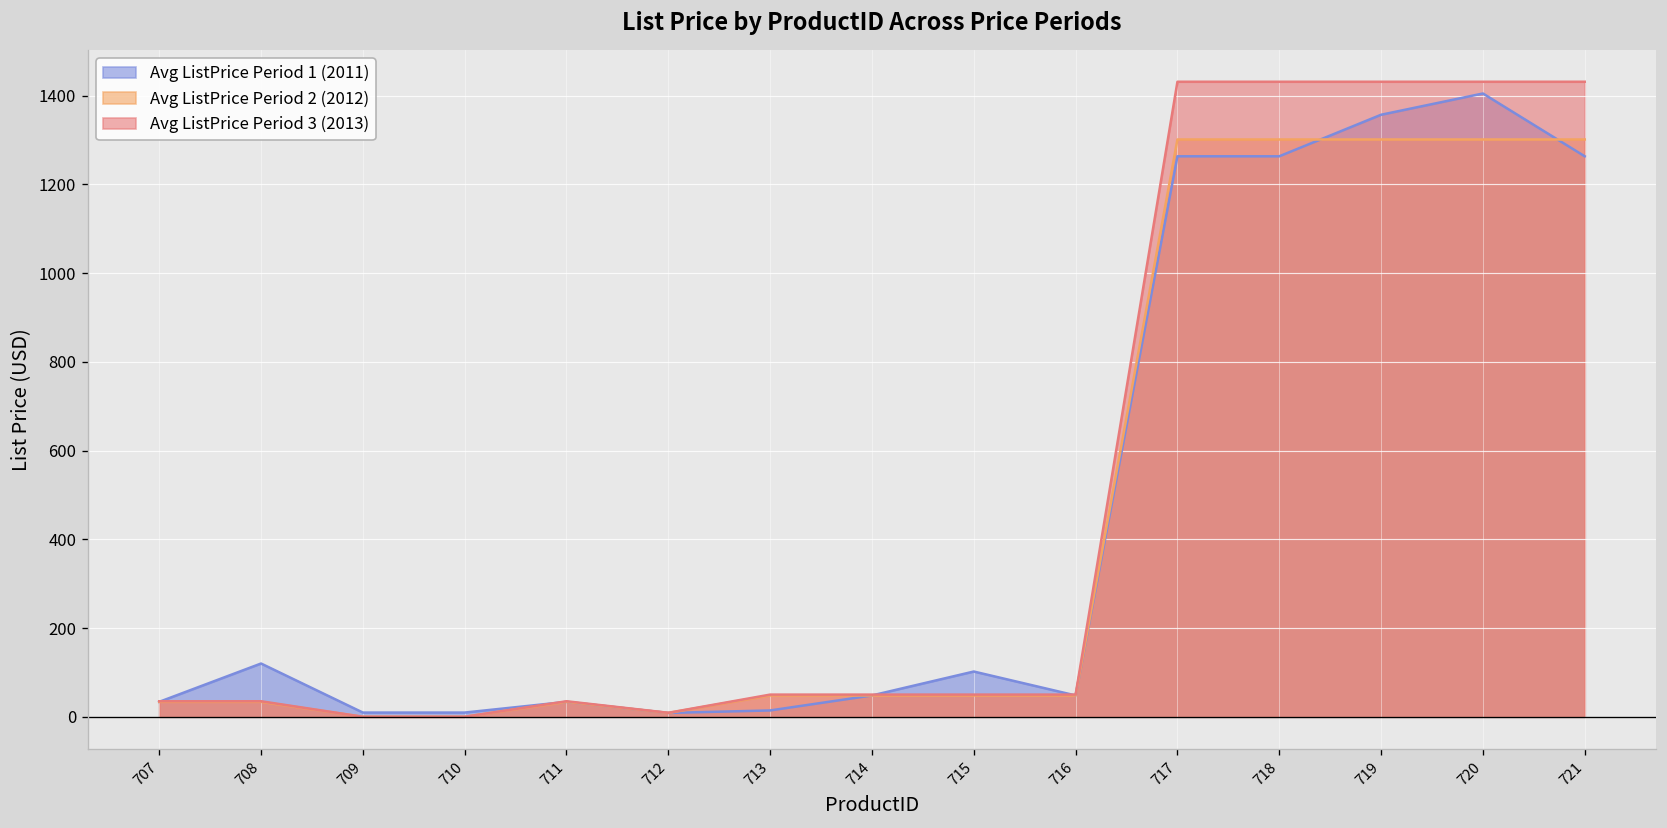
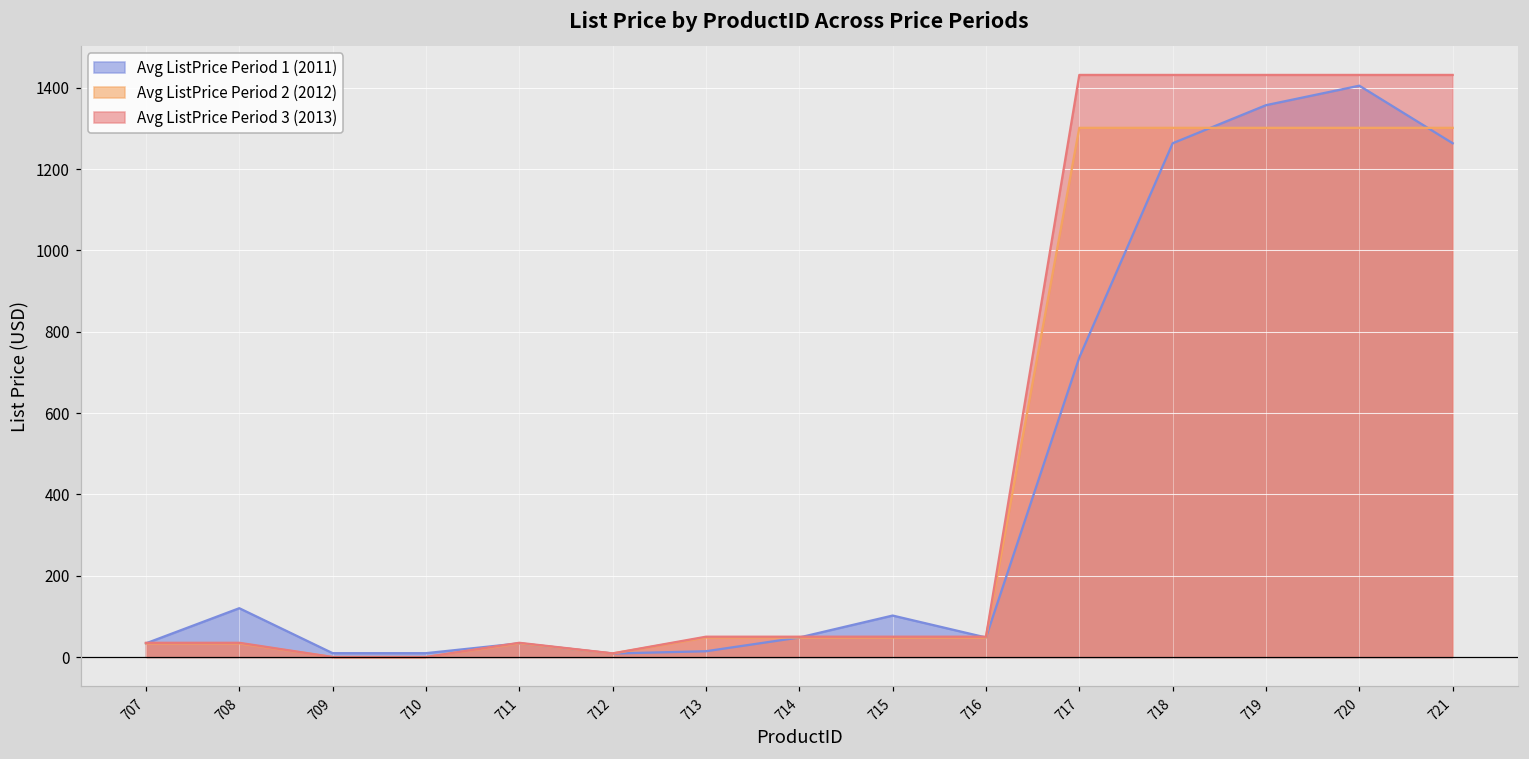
Avg ListPrice Period 1 (2011), 717: 1260 -> 740
